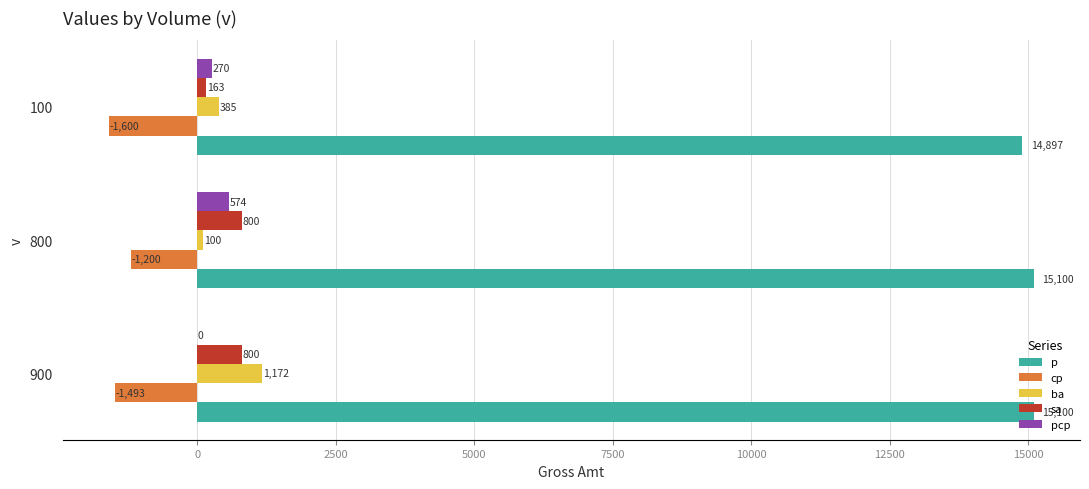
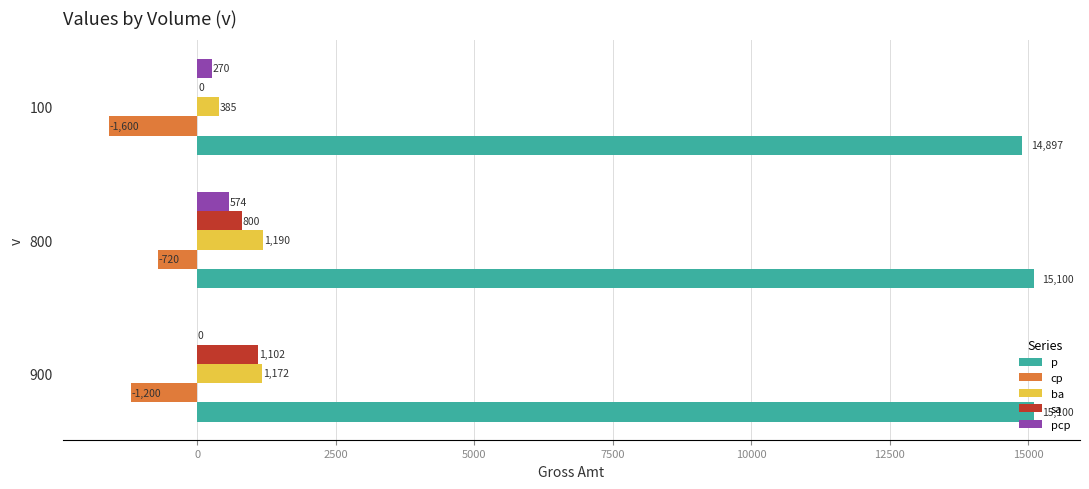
sa, 100: 163 -> 0
ba, 800: 100 -> 1,190
cp, 800: -1,200 -> -720
sa, 900: 800 -> 1,102
cp, 900: -1,493 -> -1,200
